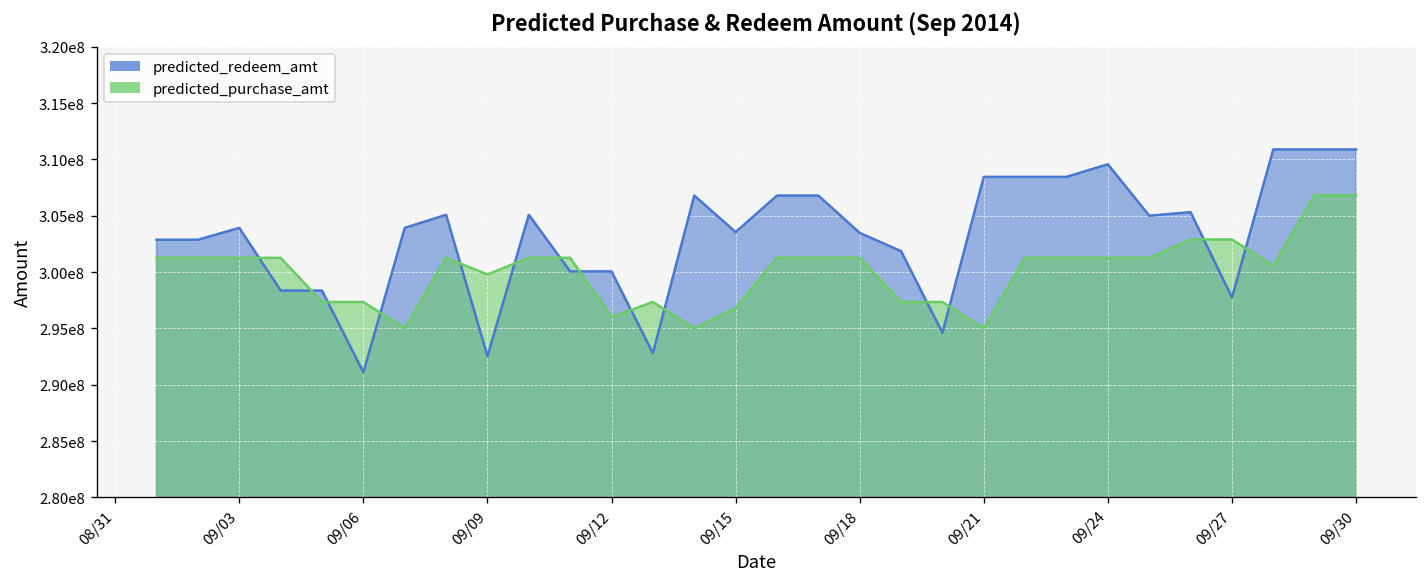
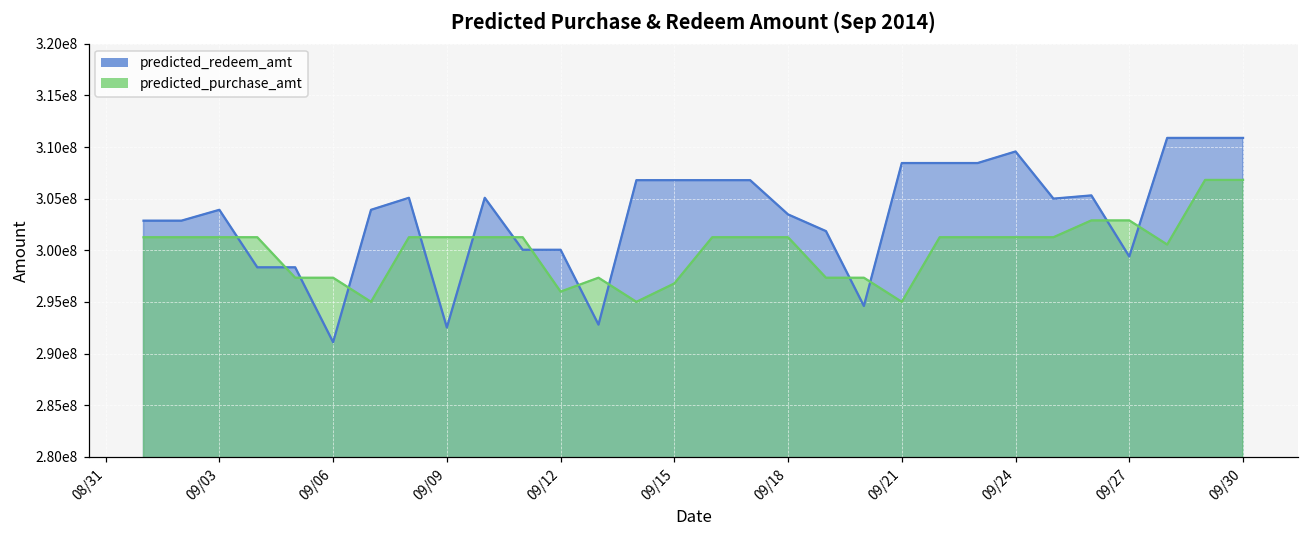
predicted_purchase_amt, 09/09: 300000000 -> 301000000
predicted_redeem_amt, 09/15: 304000000 -> 307000000
predicted_redeem_amt, 09/27: 298000000 -> 299000000
